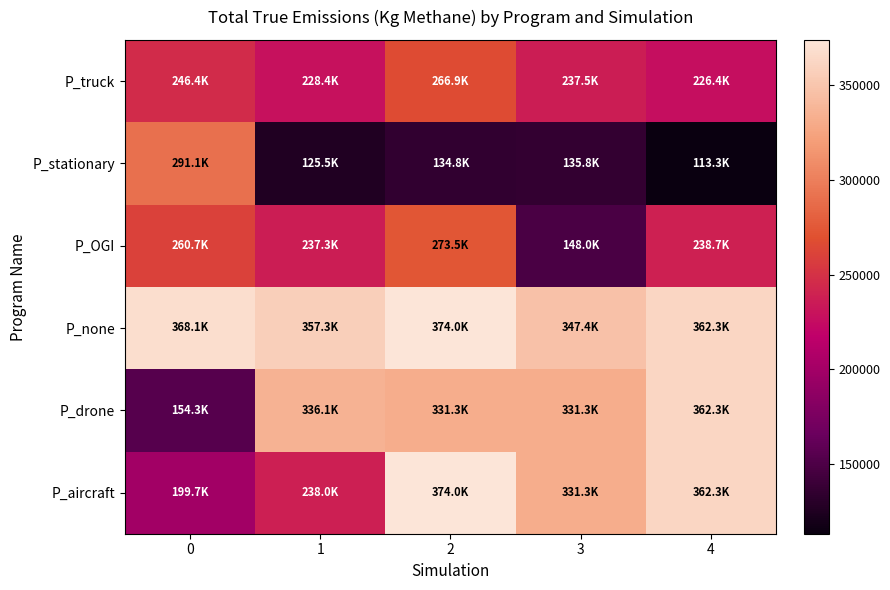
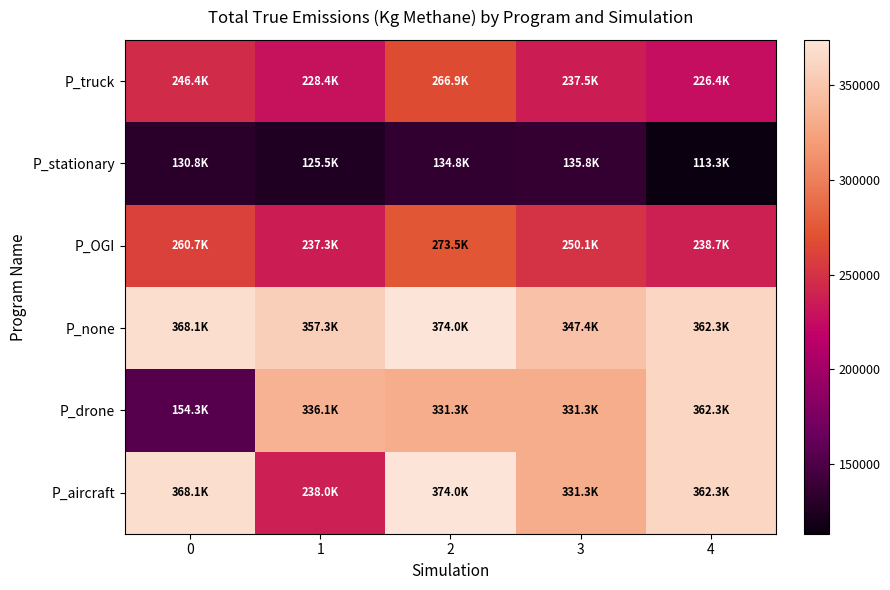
P_stationary, 0: 291.1K -> 130.8K
P_OGI, 3: 148.0K -> 250.1K
P_aircraft, 0: 199.7K -> 368.1K
